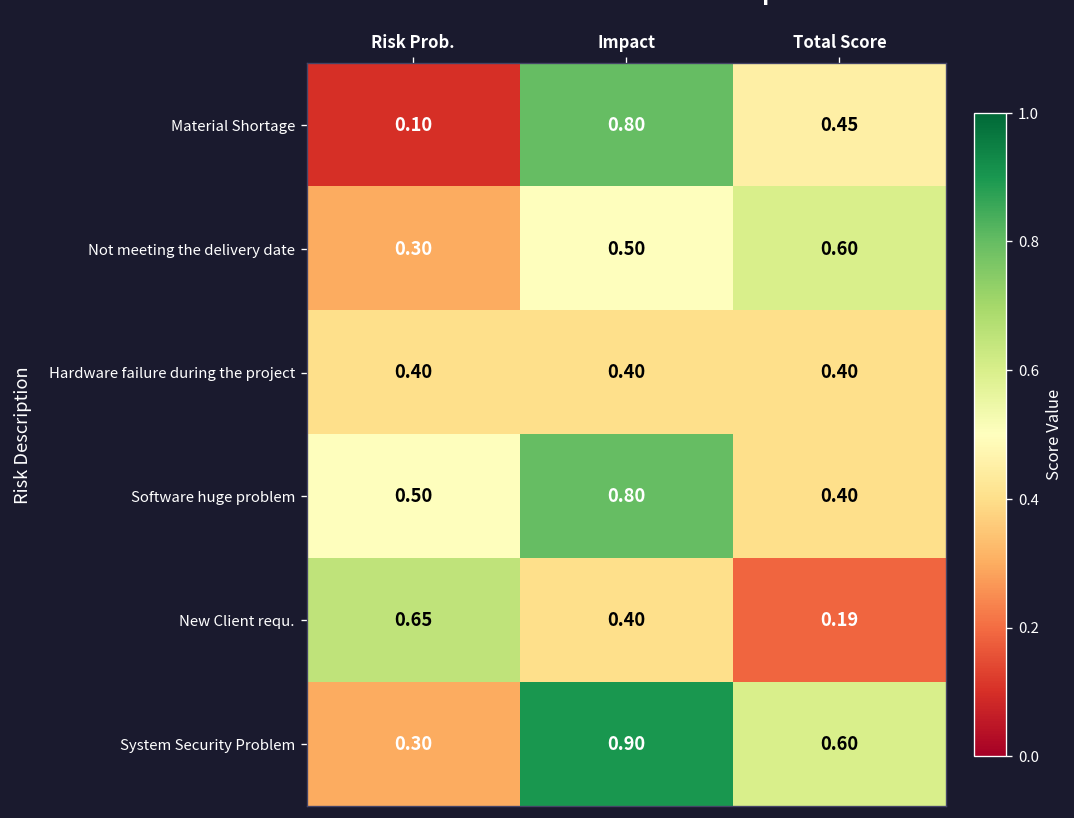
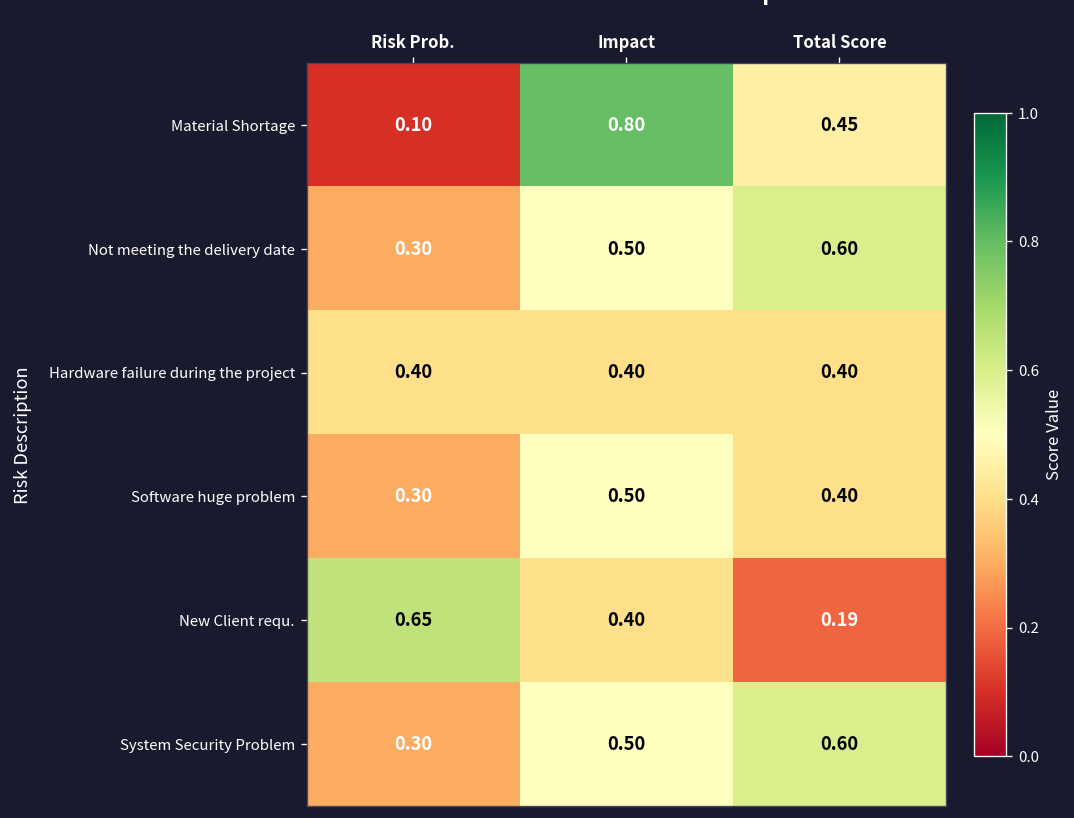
Software huge problem, Risk Prob.: 0.50 -> 0.30
Software huge problem, Impact: 0.80 -> 0.50
System Security Problem, Impact: 0.90 -> 0.50
